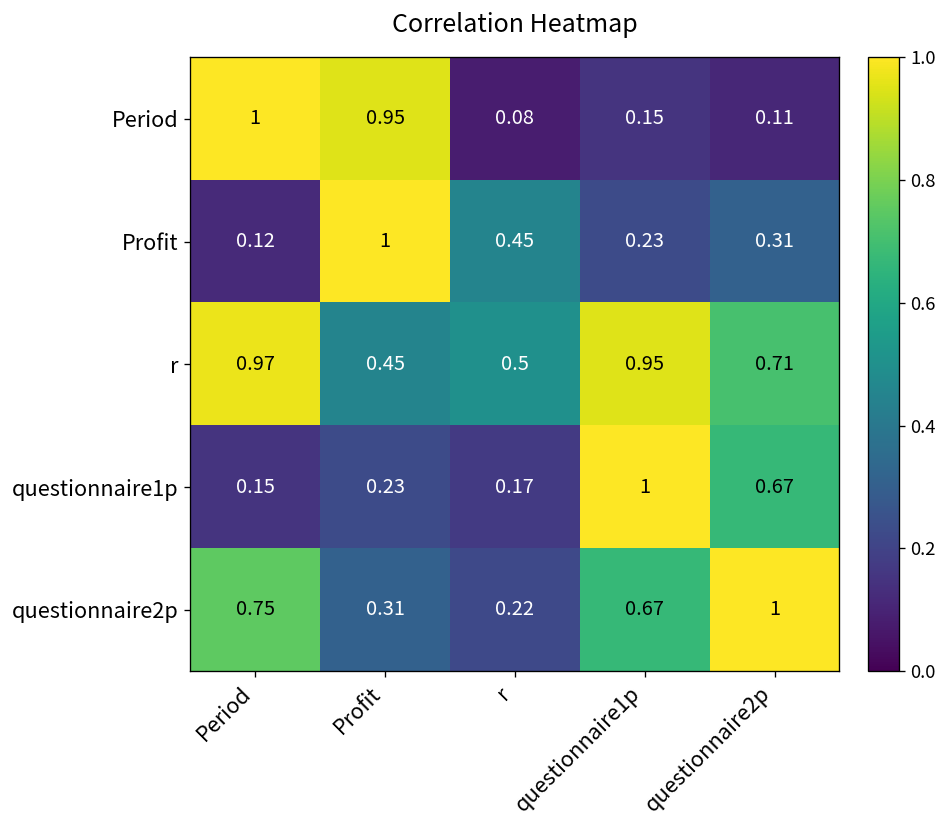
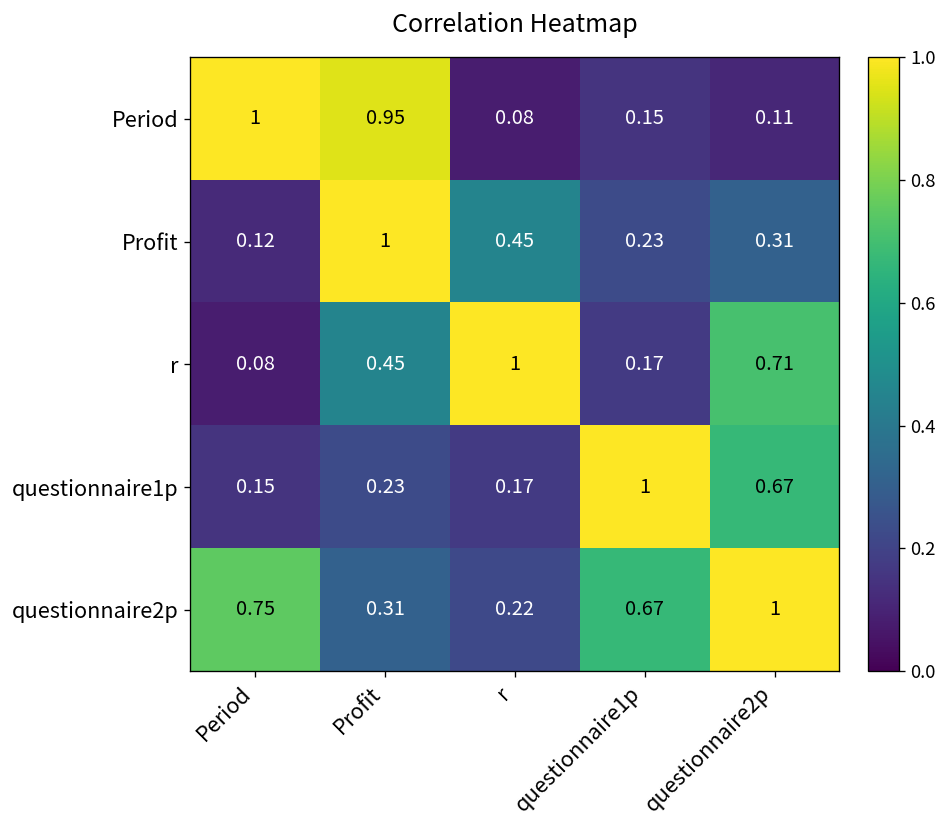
r, Period: 0.97 -> 0.08
r, r: 0.5 -> 1
r, questionnaire1p: 0.95 -> 0.17
